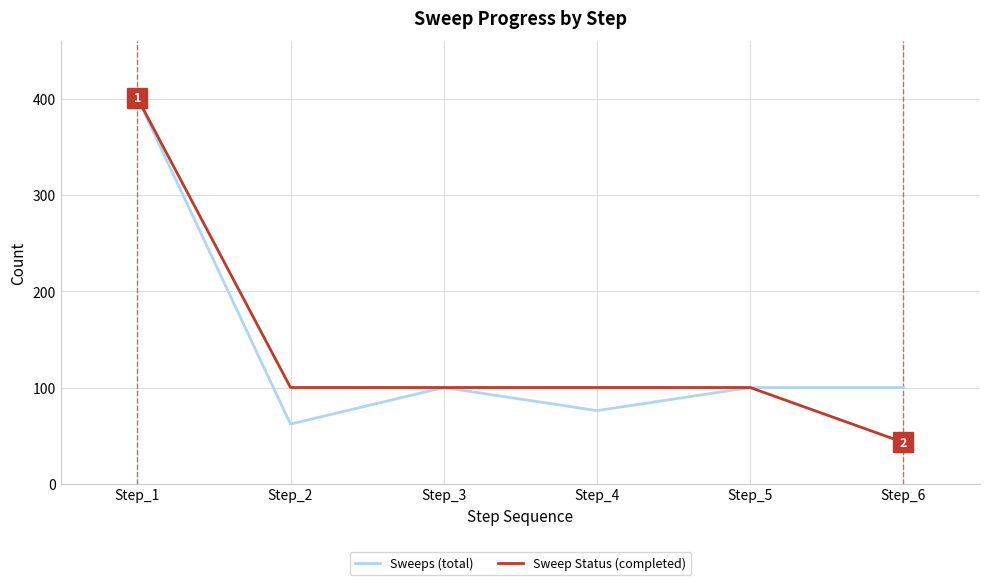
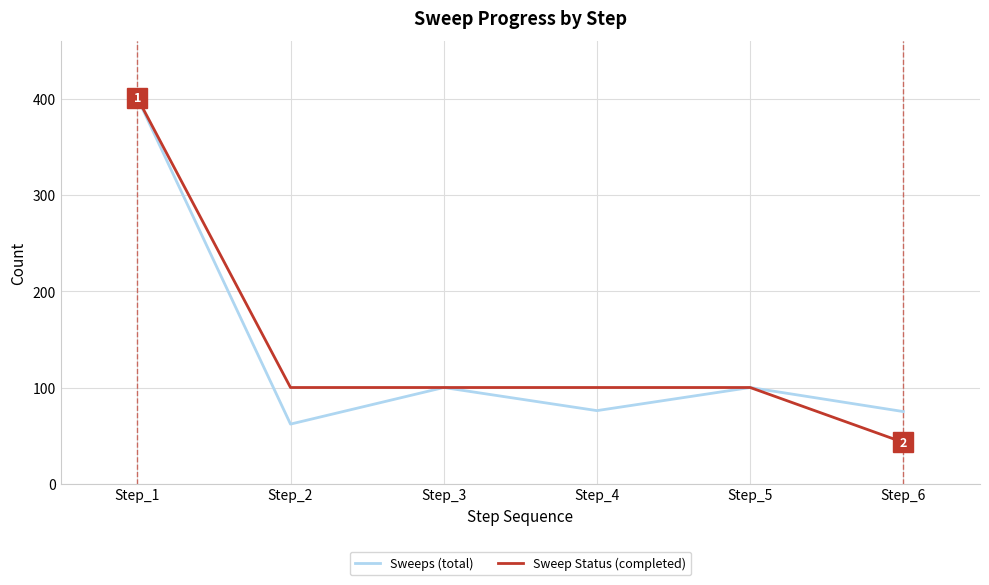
Sweeps (total), Step_6: 100 -> 80
